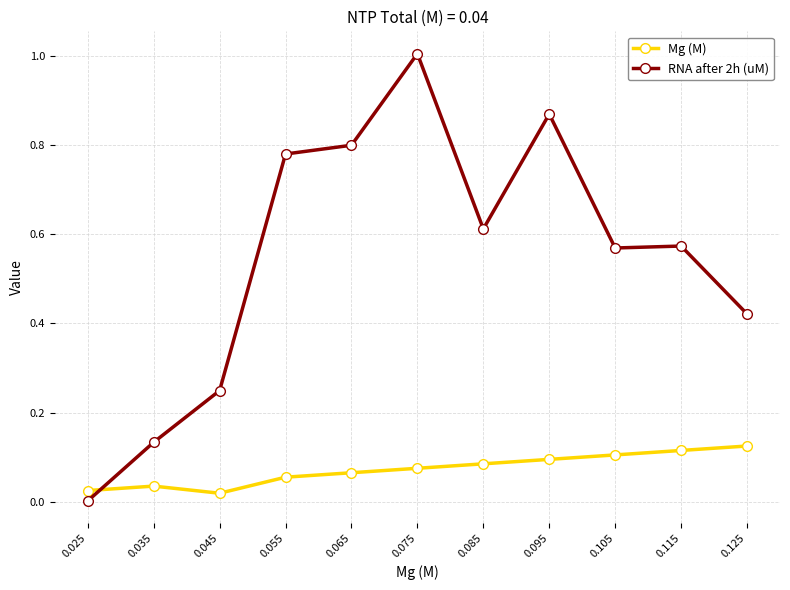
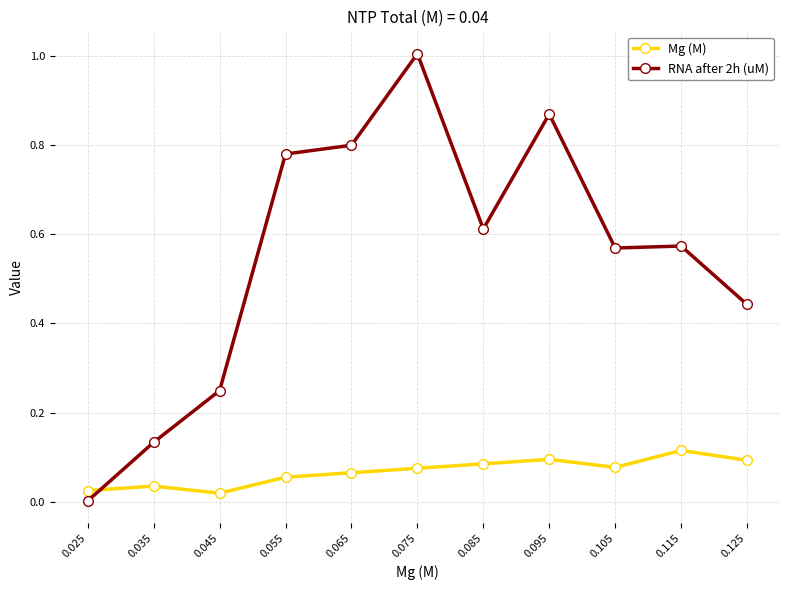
Mg (M), 0.105: 0.11 -> 0.08
Mg (M), 0.125: 0.13 -> 0.09
RNA after 2h (uM), 0.125: 0.42 -> 0.44
